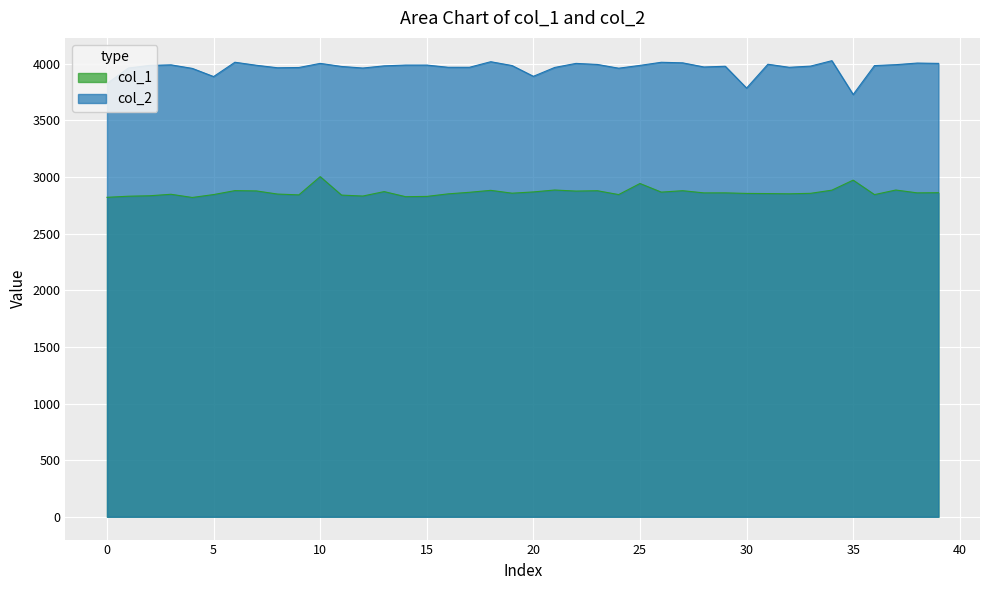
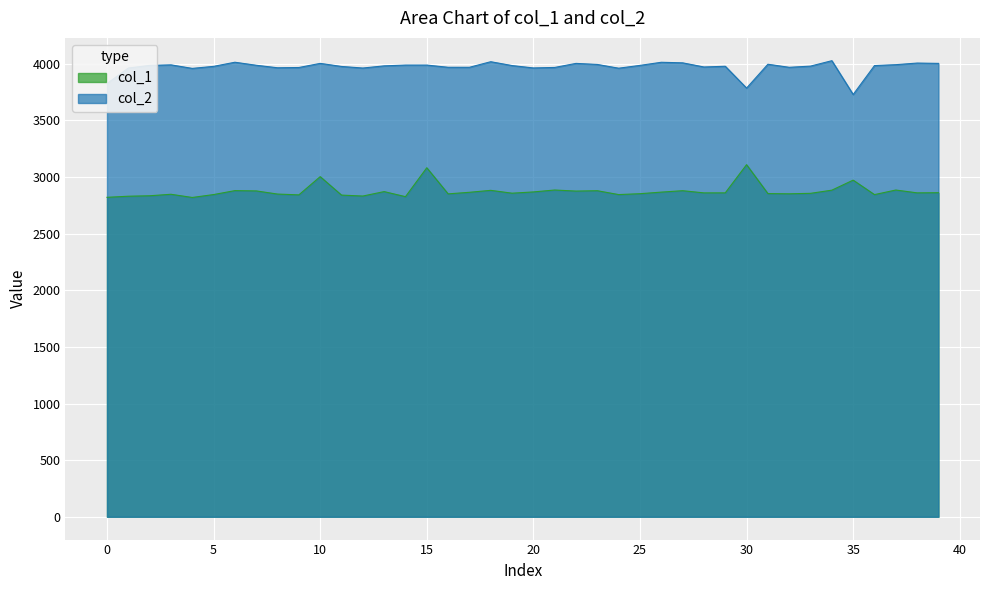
col_2, 5: 3890 -> 3980
col_1, 15: 2830 -> 3080
col_2, 20: 3890 -> 3960
col_1, 25: 2940 -> 2850
col_1, 30: 2860 -> 3110
